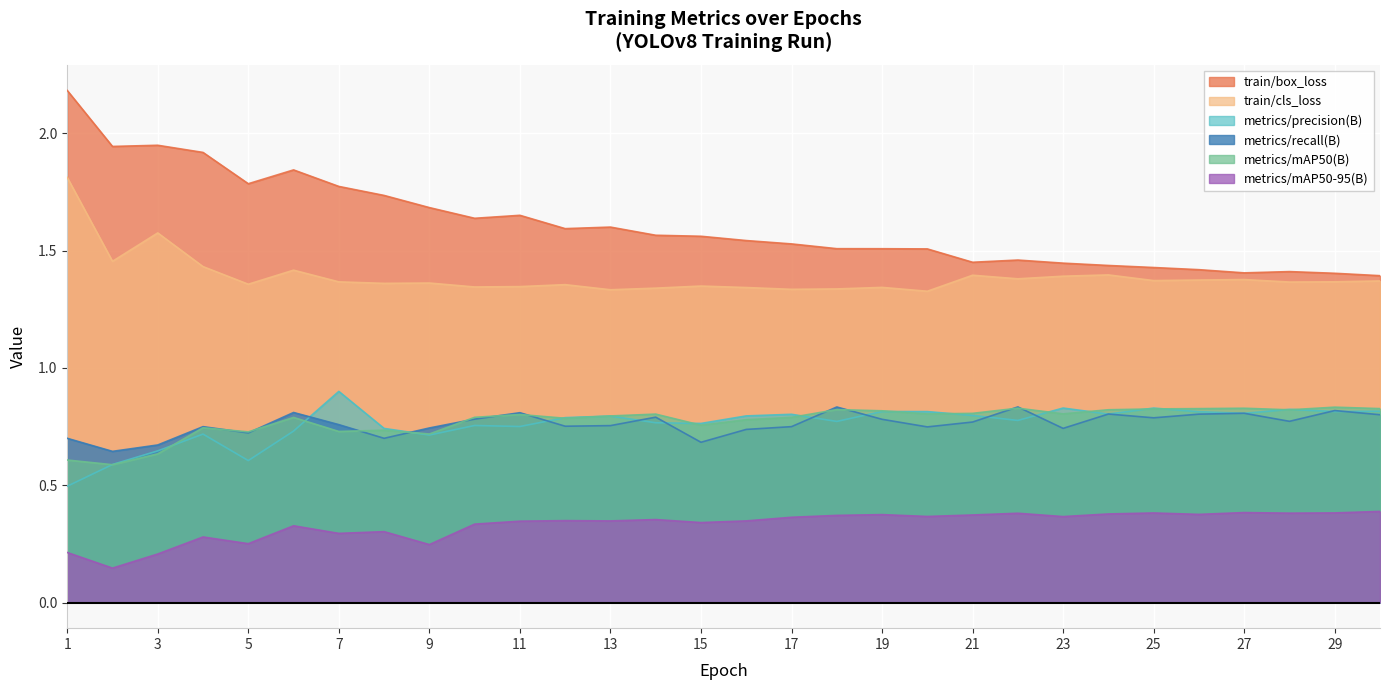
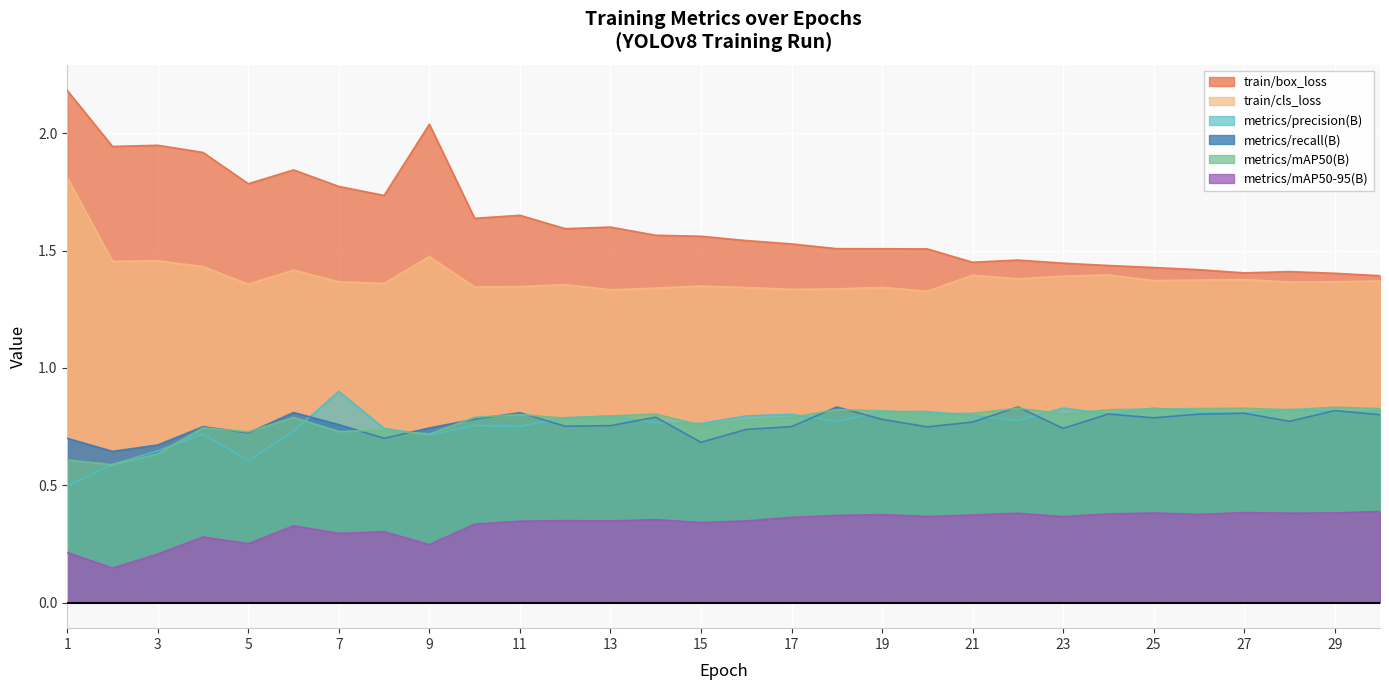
train/cls_loss, 3: 1.58 -> 1.46
train/box_loss, 9: 1.68 -> 2.04
train/cls_loss, 9: 1.36 -> 1.47
